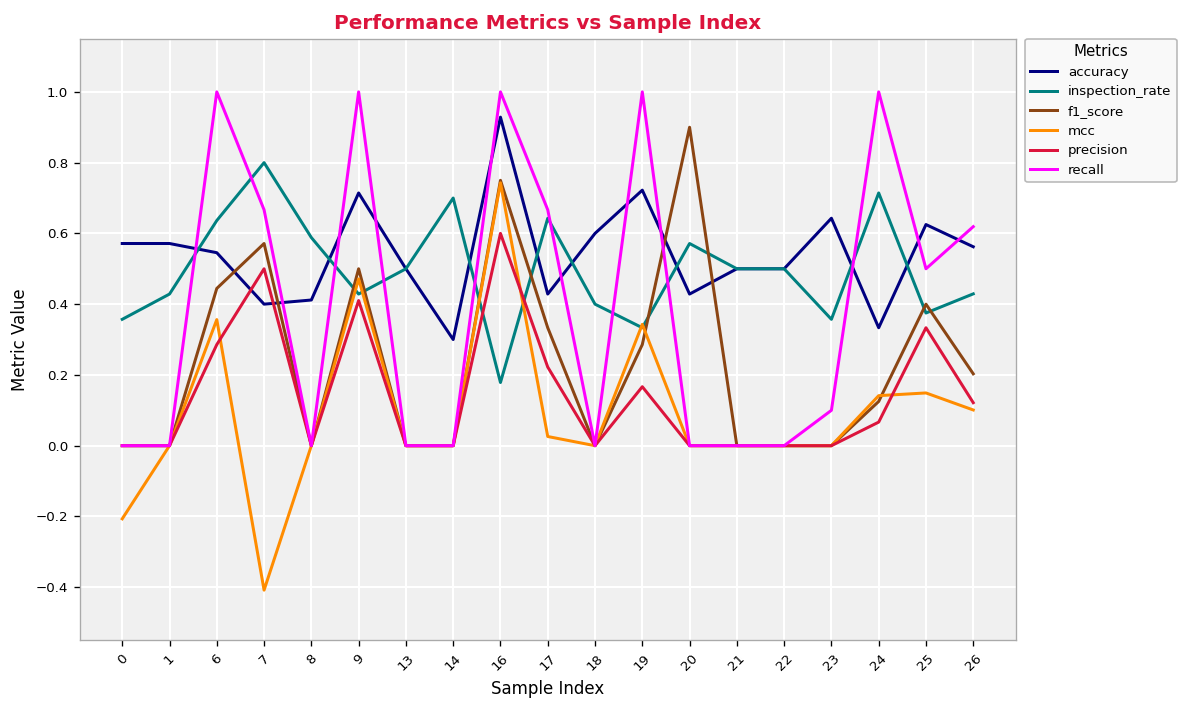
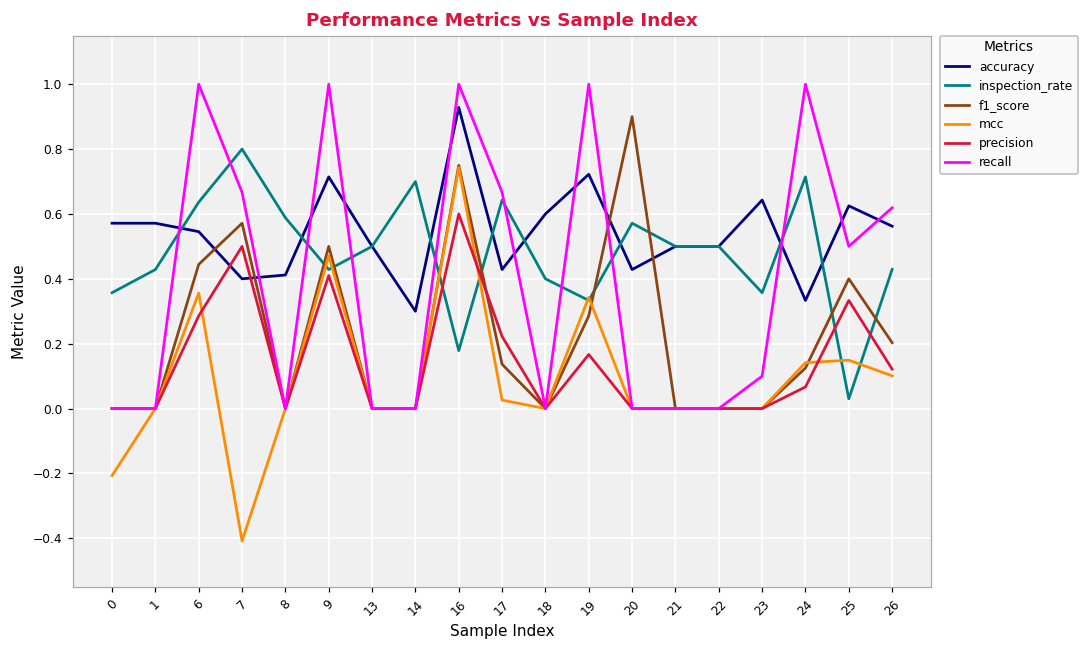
f1_score, 17: 0.33 -> 0.14
inspection_rate, 25: 0.38 -> 0.03
